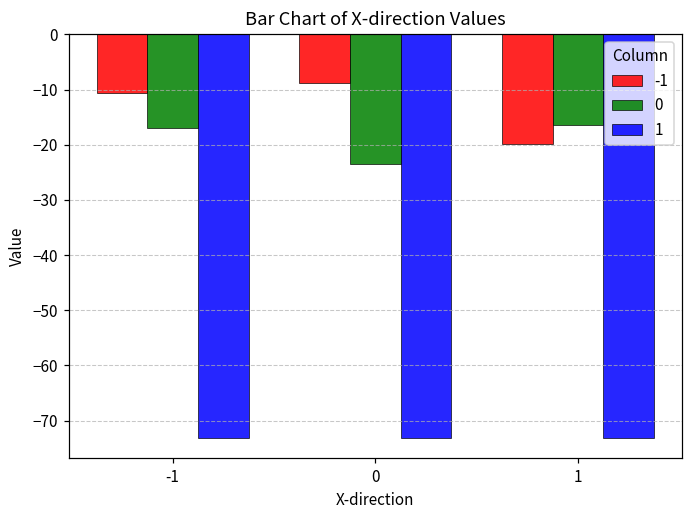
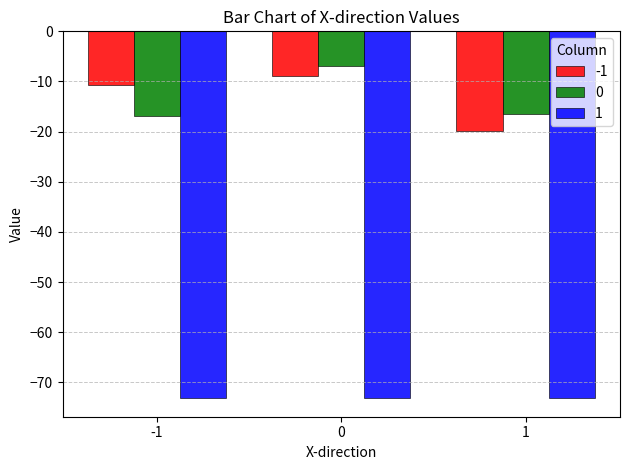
0, 0: -23 -> -7
